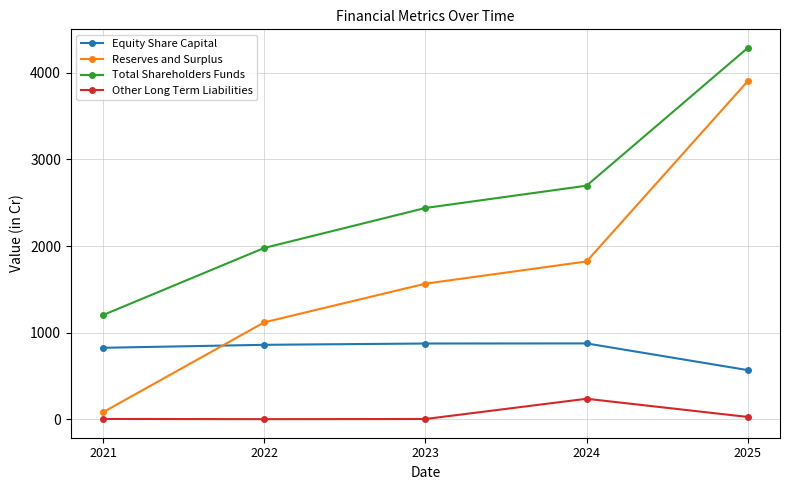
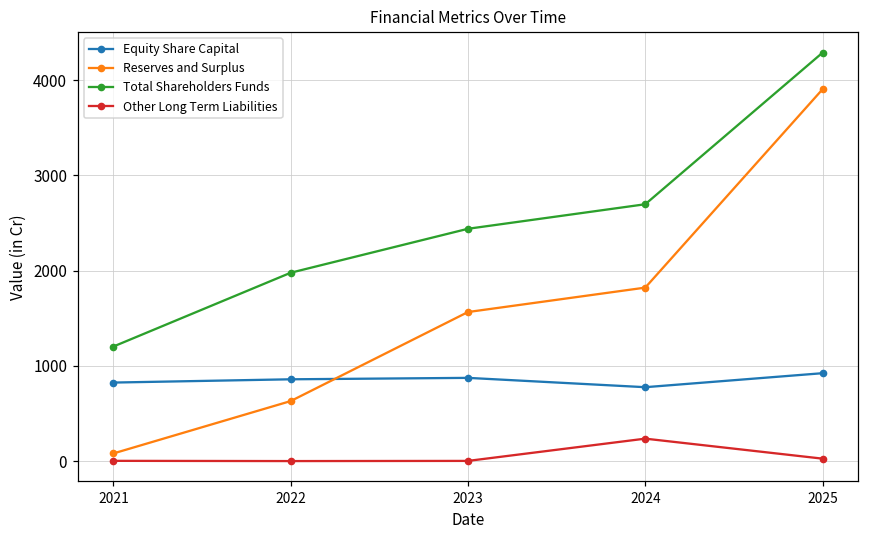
Reserves and Surplus, 2022: 1100 -> 600
Equity Share Capital, 2024: 900 -> 800
Equity Share Capital, 2025: 600 -> 900
